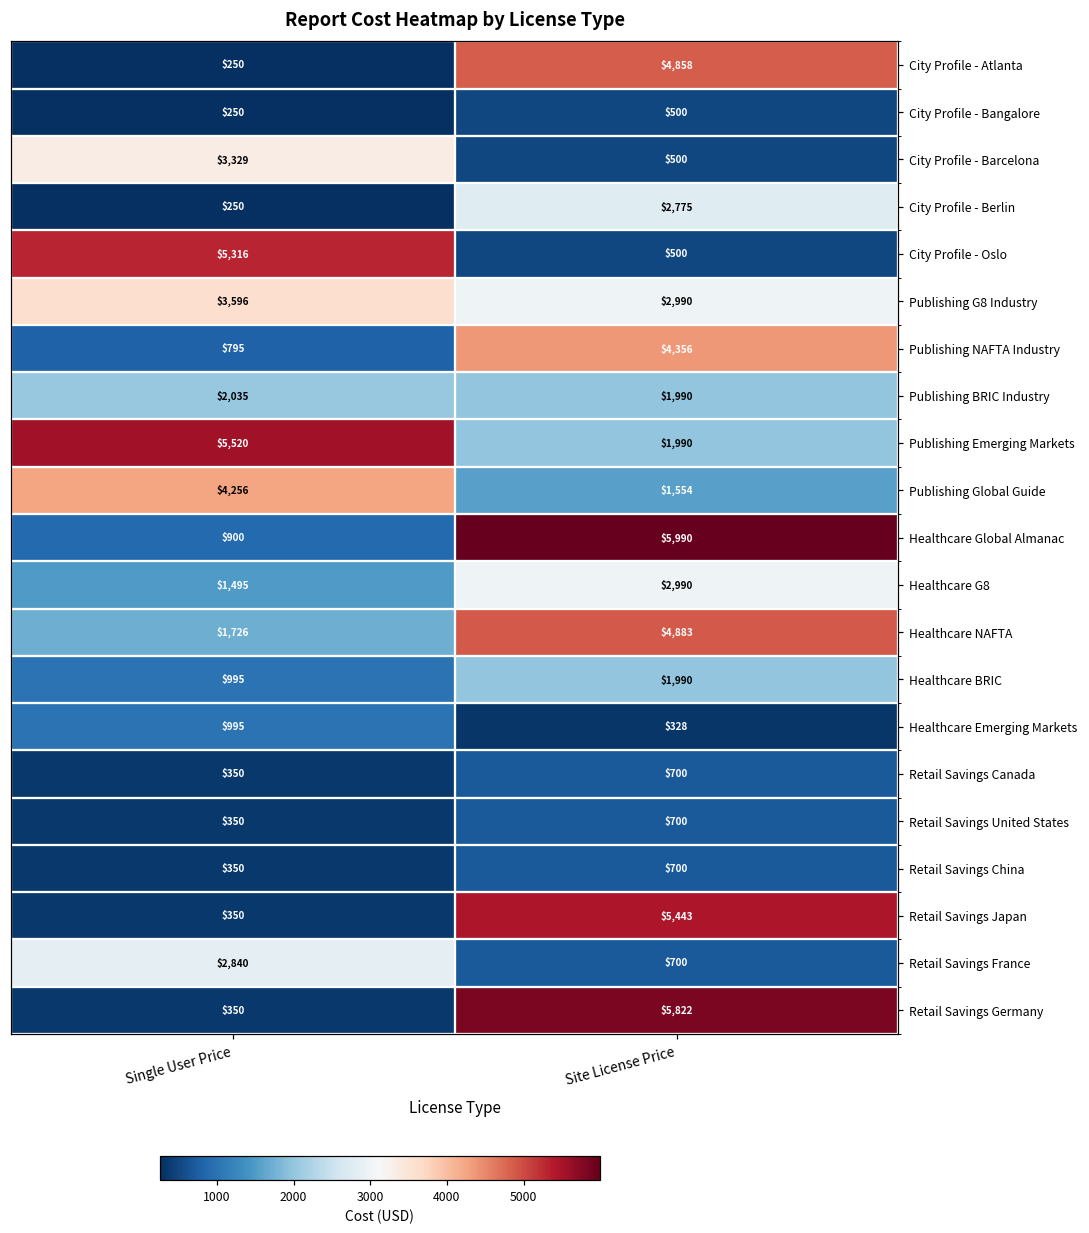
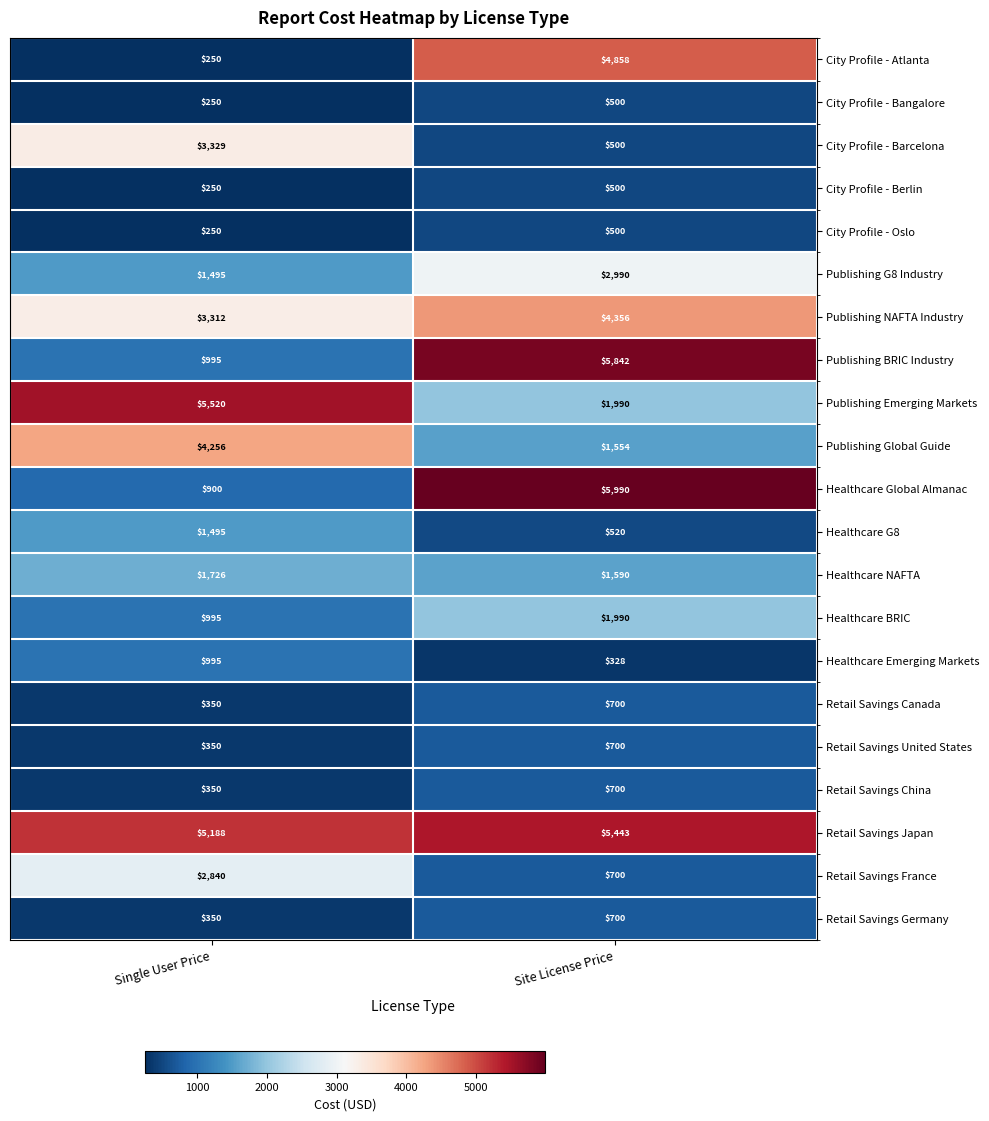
City Profile - Berlin, Site License Price: $2,775 -> $500
City Profile - Oslo, Single User Price: $5,316 -> $250
Publishing G8 Industry, Single User Price: $3,596 -> $1,495
Publishing NAFTA Industry, Single User Price: $795 -> $3,312
Publishing BRIC Industry, Single User Price: $2,035 -> $995
Publishing BRIC Industry, Site License Price: $1,990 -> $5,842
Healthcare G8, Site License Price: $2,990 -> $520
Healthcare NAFTA, Site License Price: $4,883 -> $1,590
Retail Savings Japan, Single User Price: $350 -> $5,188
Retail Savings Germany, Site License Price: $5,822 -> $700
